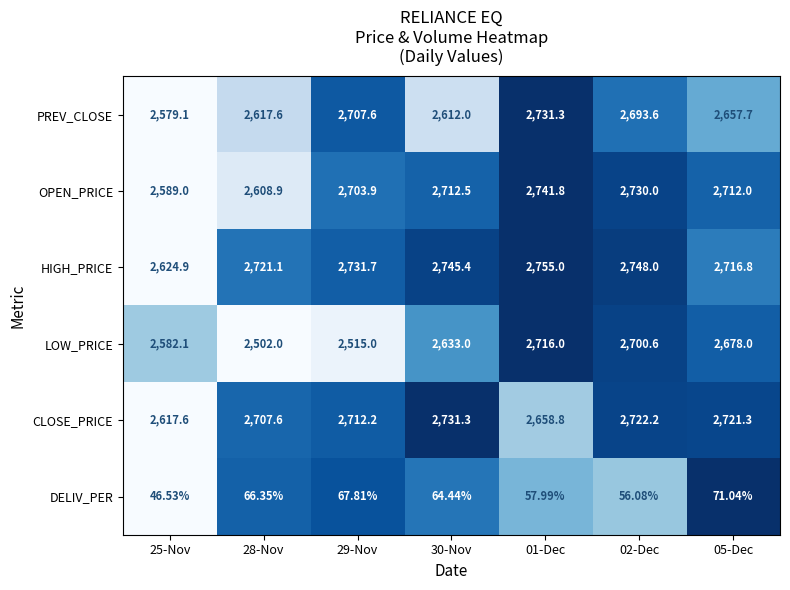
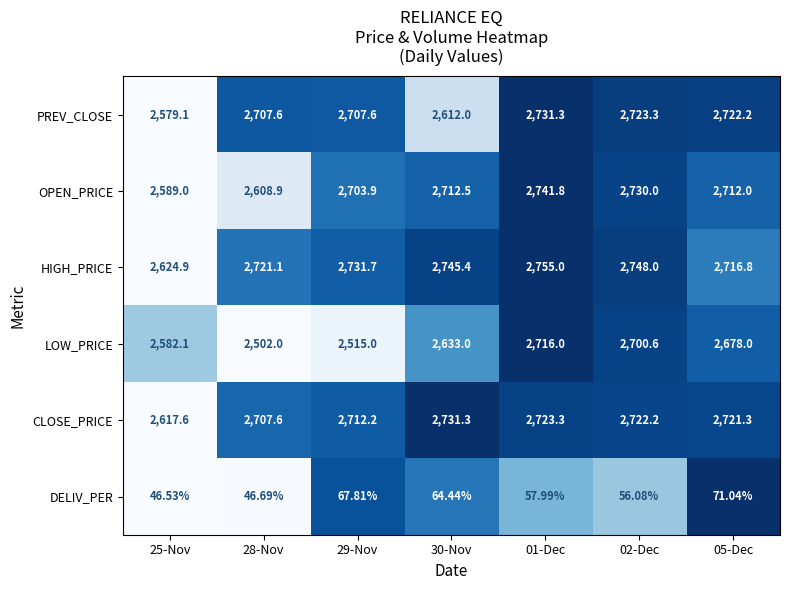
PREV_CLOSE, 28-Nov: 2,617.6 -> 2,707.6
PREV_CLOSE, 02-Dec: 2,693.6 -> 2,723.3
PREV_CLOSE, 05-Dec: 2,657.7 -> 2,722.2
CLOSE_PRICE, 01-Dec: 2,658.8 -> 2,723.3
DELIV_PER, 28-Nov: 66.35% -> 46.69%
